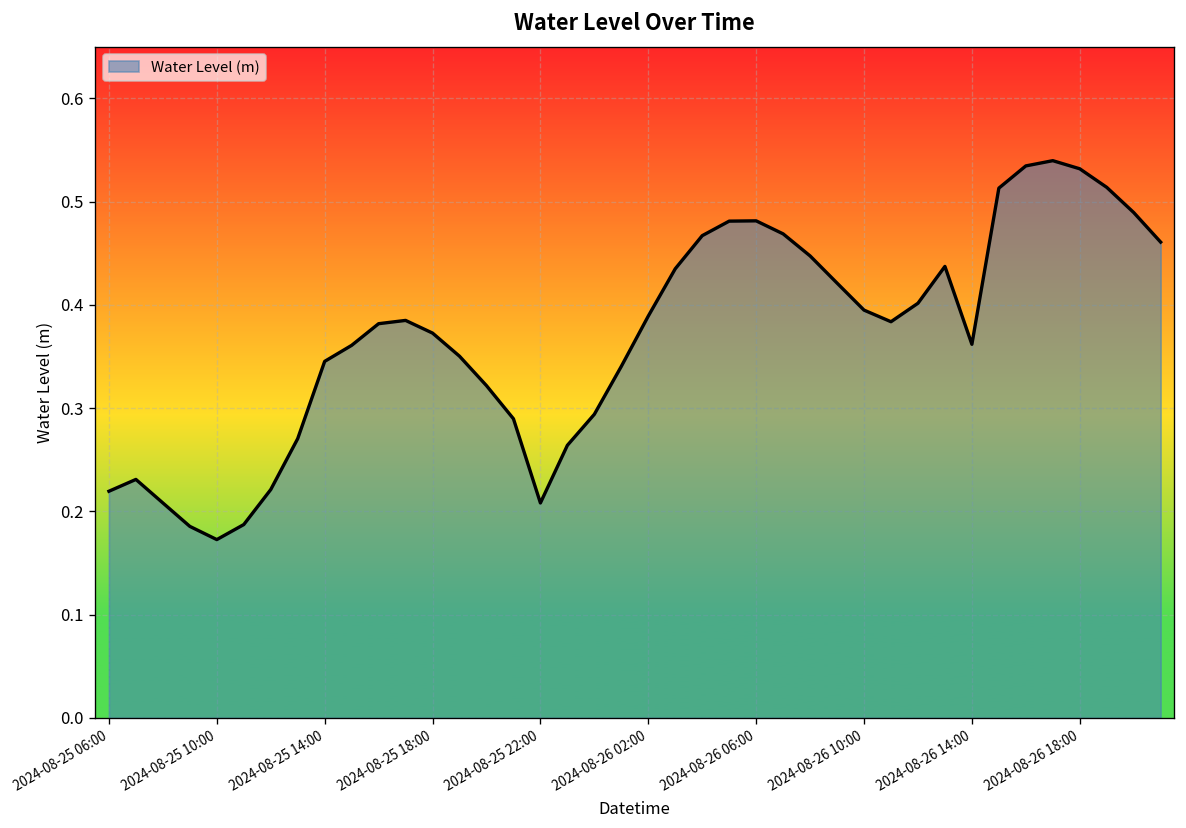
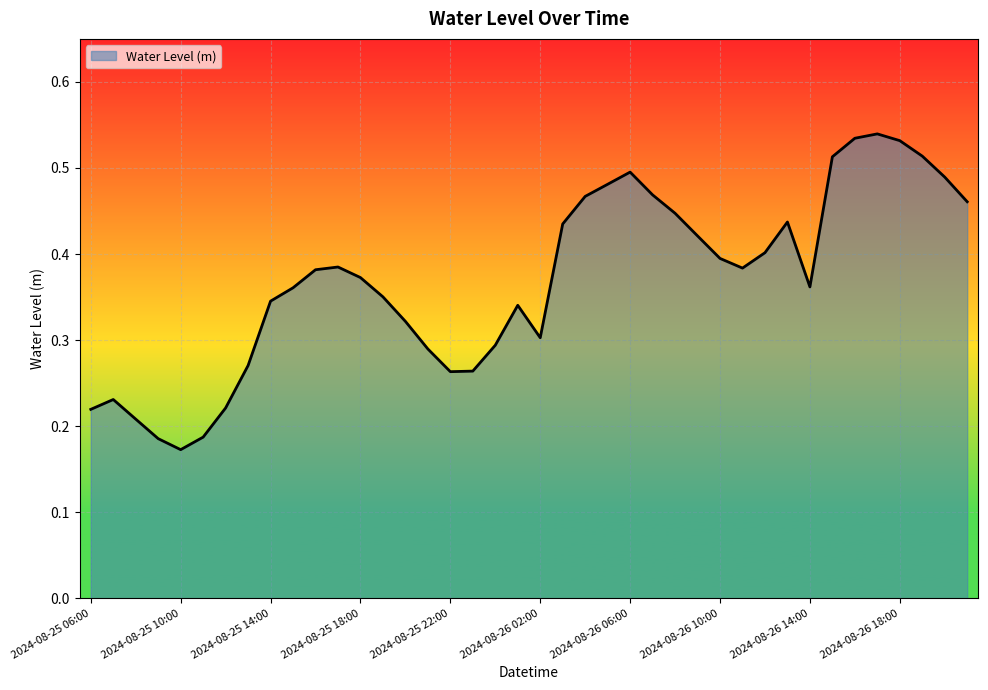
2024-08-25 22:00: 0.21 -> 0.26
2024-08-26 02:00: 0.39 -> 0.30
2024-08-26 06:00: 0.48 -> 0.50
